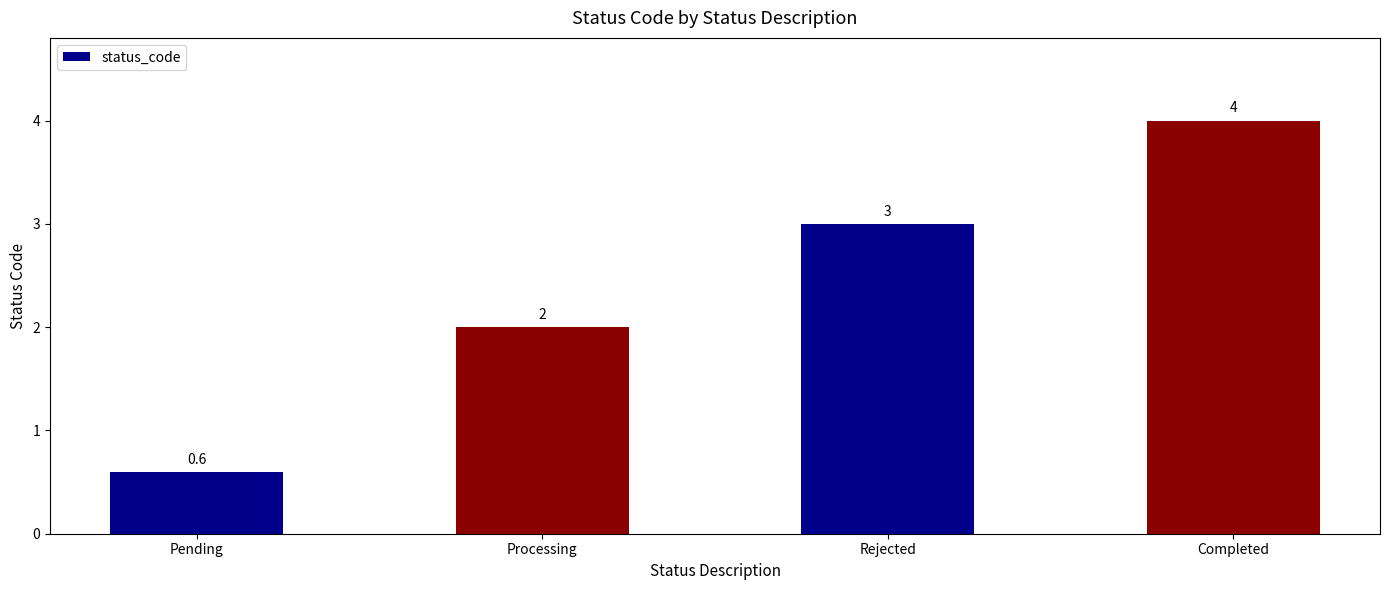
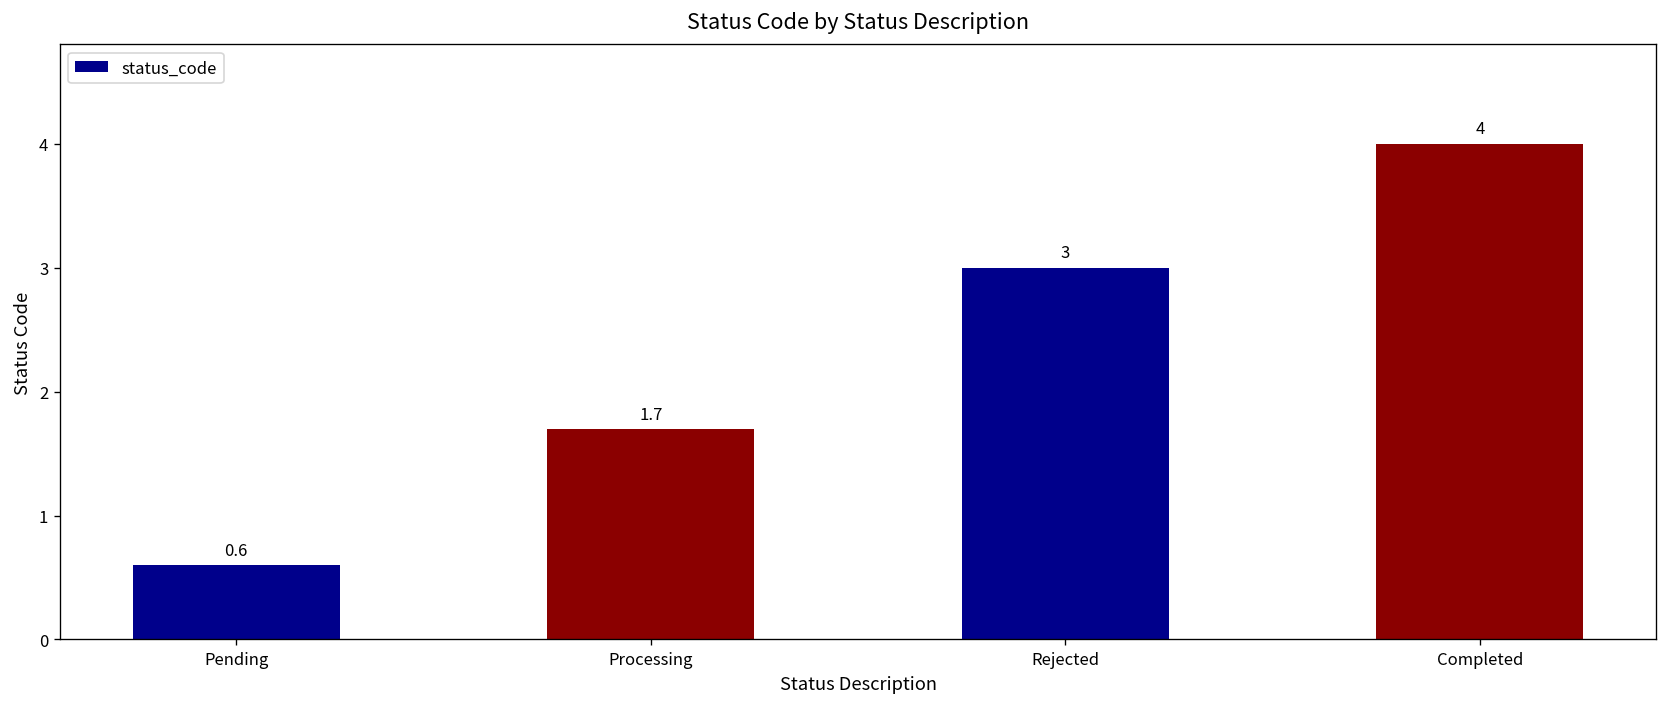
Processing: 2 -> 1.7
